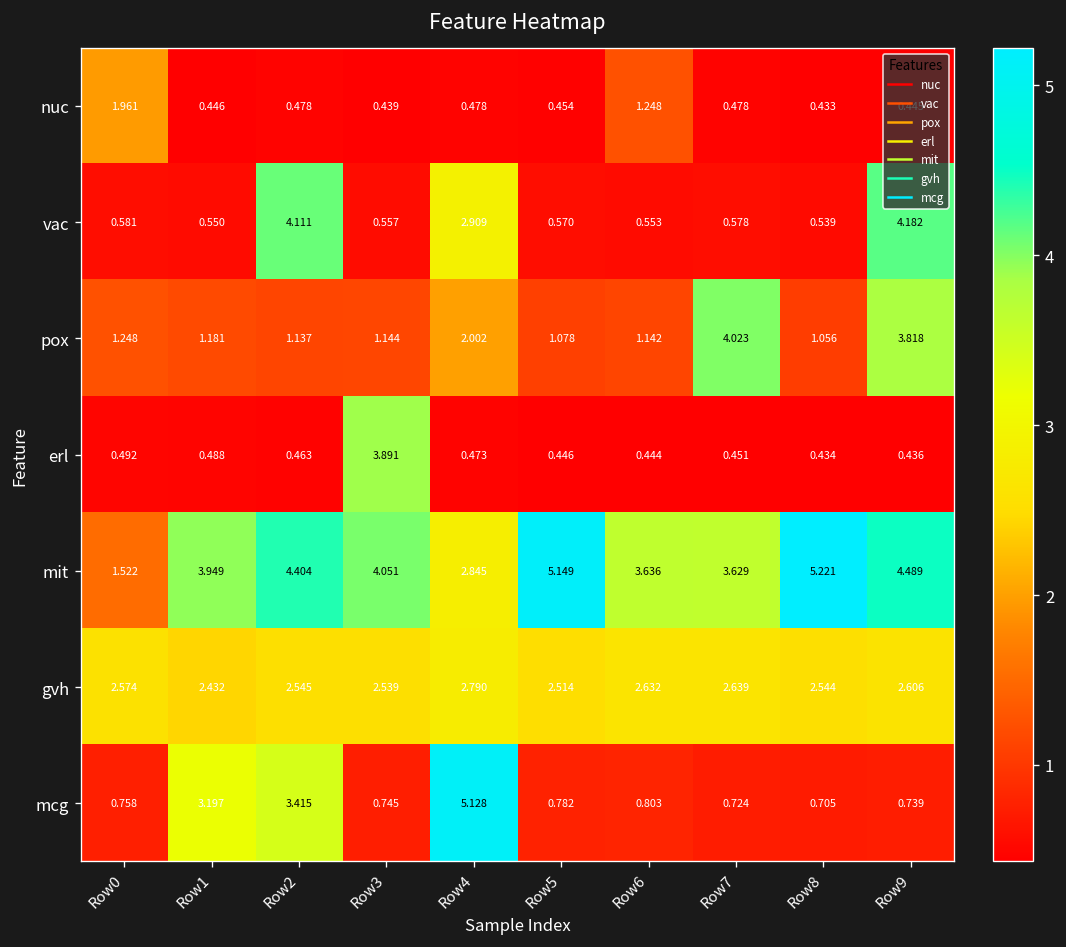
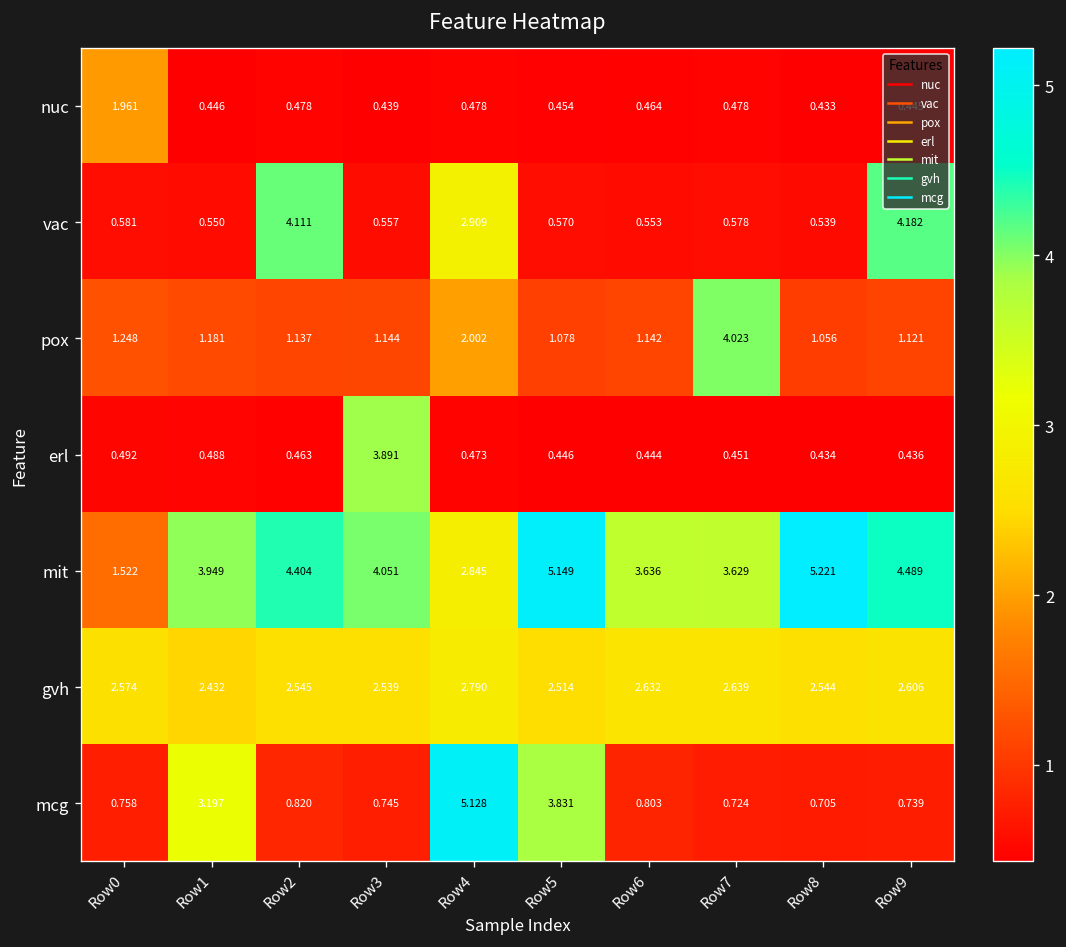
nuc, Row6: 1.248 -> 0.464
pox, Row9: 3.818 -> 1.121
mcg, Row2: 3.415 -> 0.820
mcg, Row5: 0.782 -> 3.831
